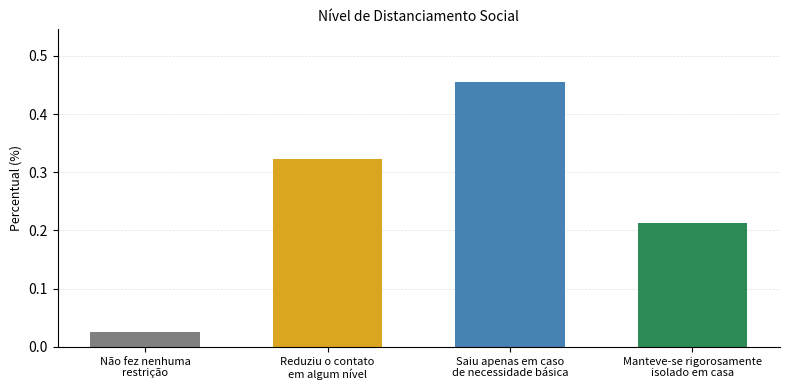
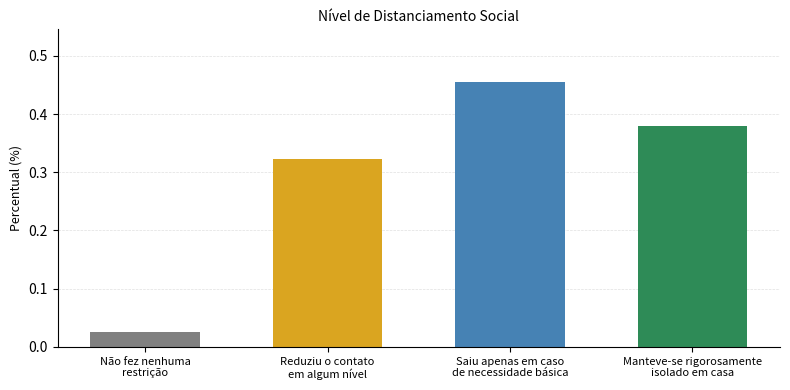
Manteve-se rigorosamente isolado em casa: 0.21 -> 0.38
